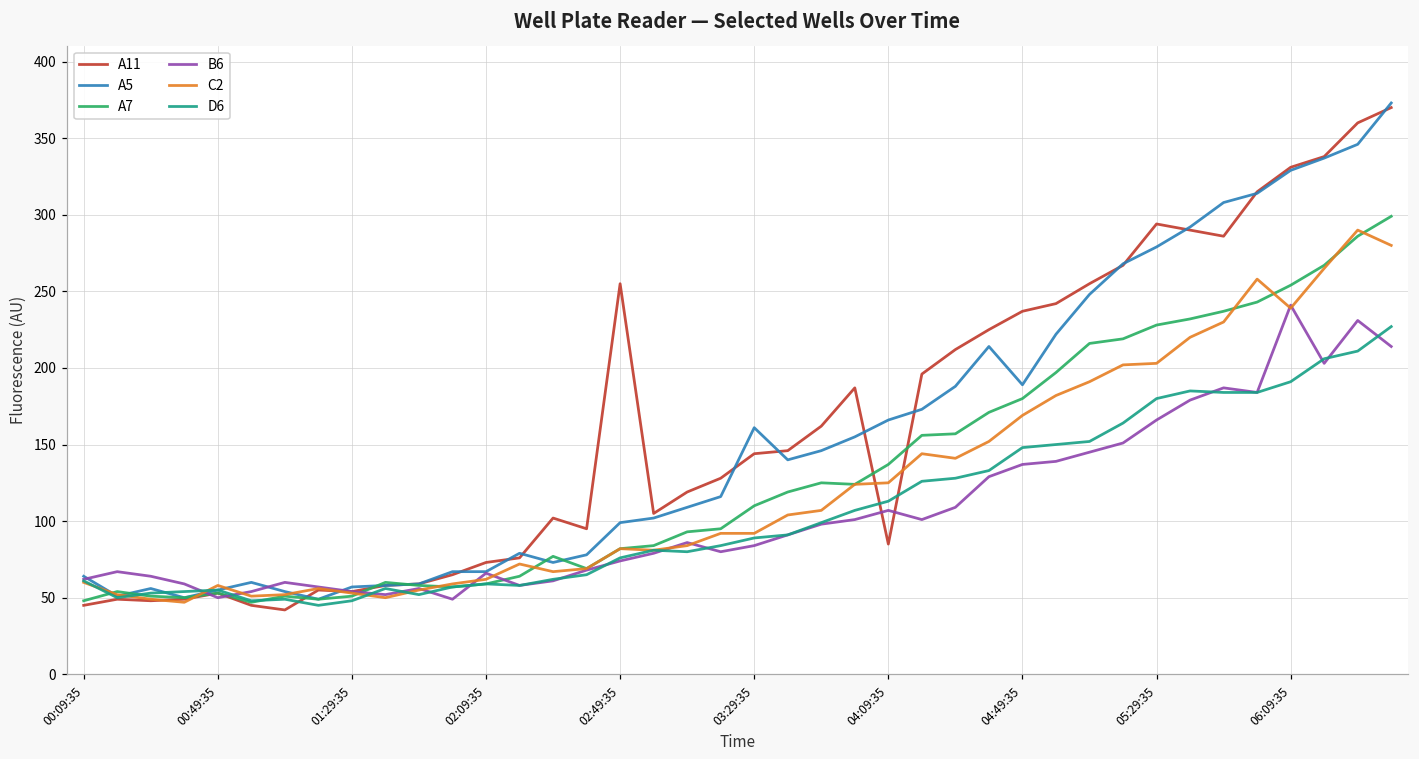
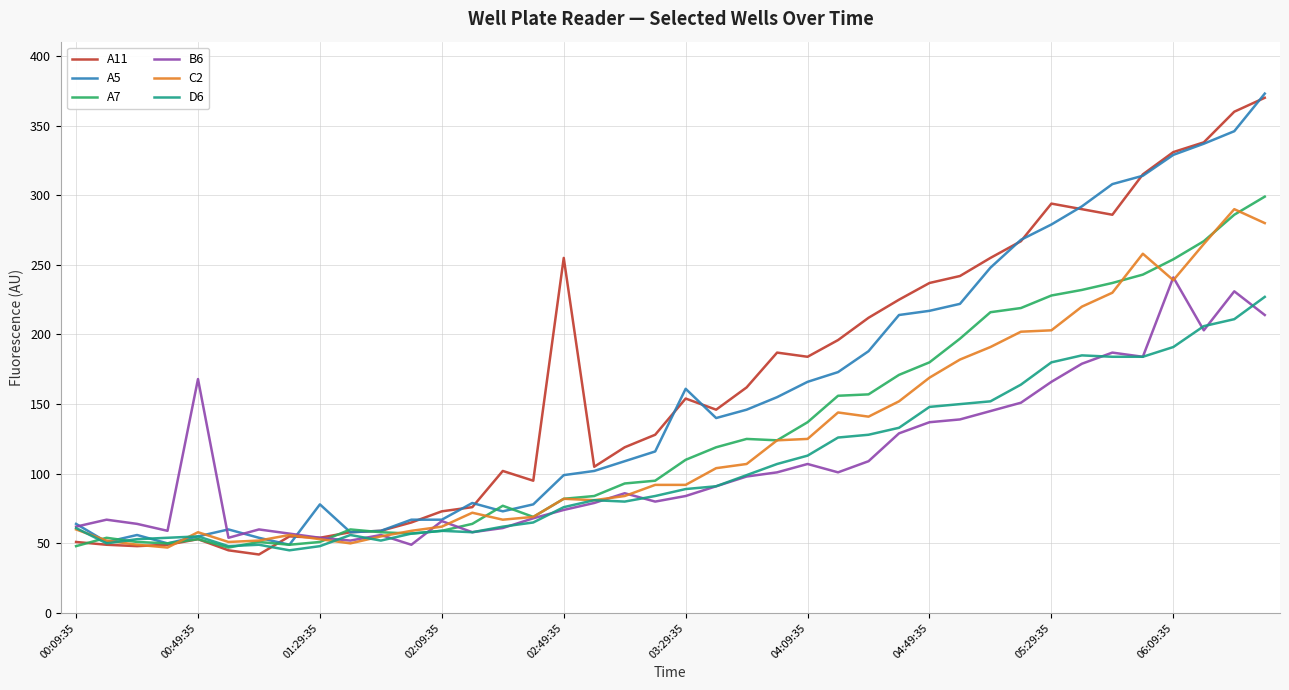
A11, 00:09:35: 45 -> 51
B6, 00:49:35: 50 -> 168
A5, 01:29:35: 57 -> 78
A11, 03:29:35: 144 -> 154
A11, 04:09:35: 85 -> 184
A5, 04:49:35: 189 -> 217
